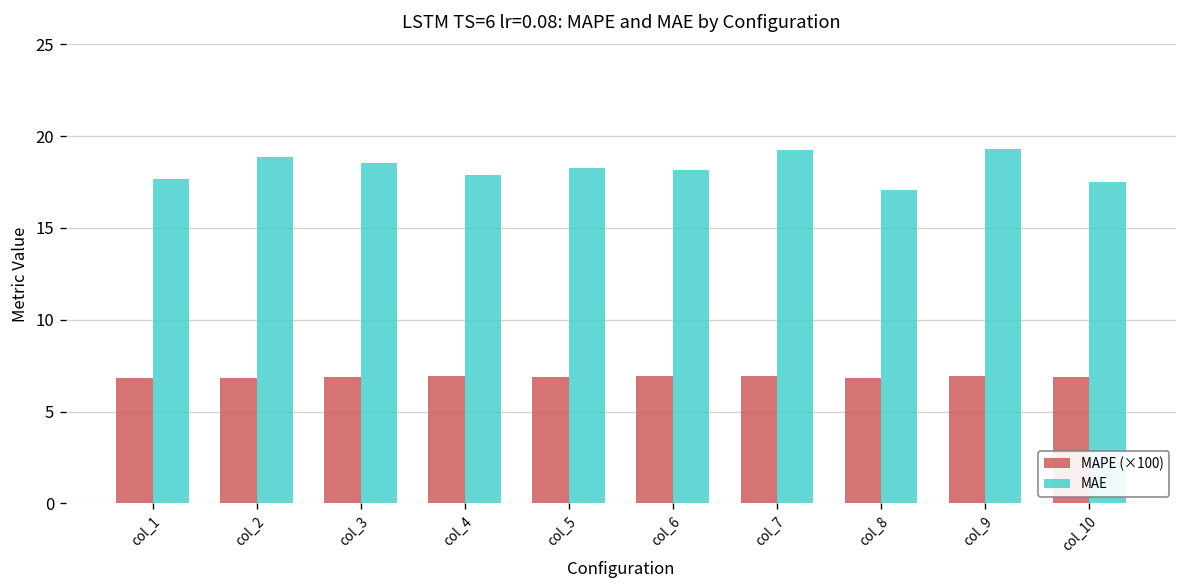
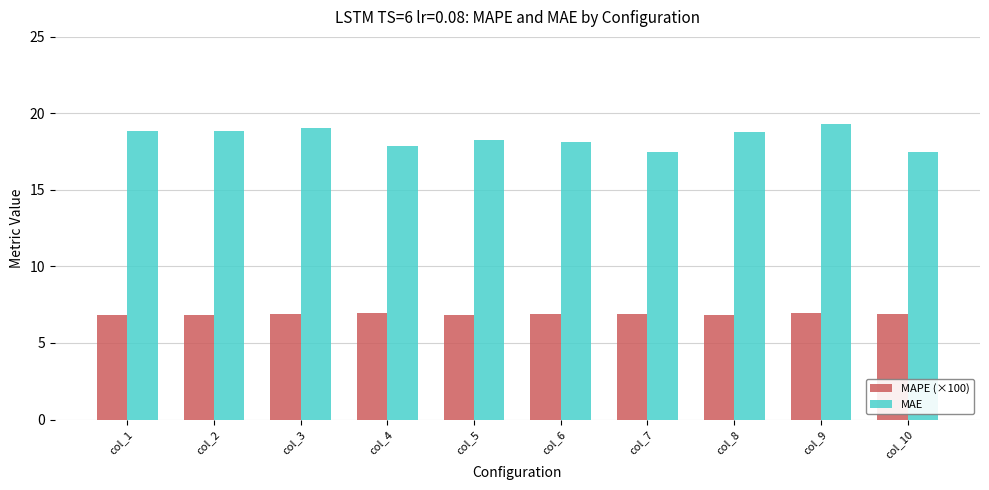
MAE, col_1: 17.7 -> 18.8
MAE, col_3: 18.5 -> 19.1
MAE, col_7: 19.2 -> 17.5
MAE, col_8: 17.1 -> 18.8
